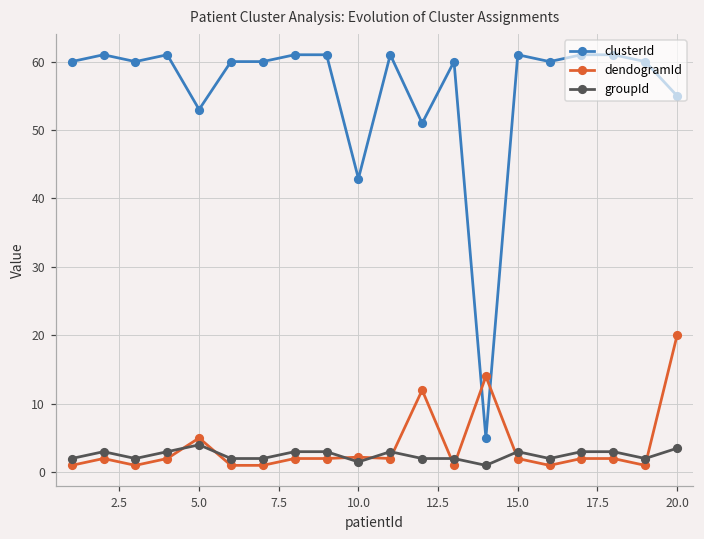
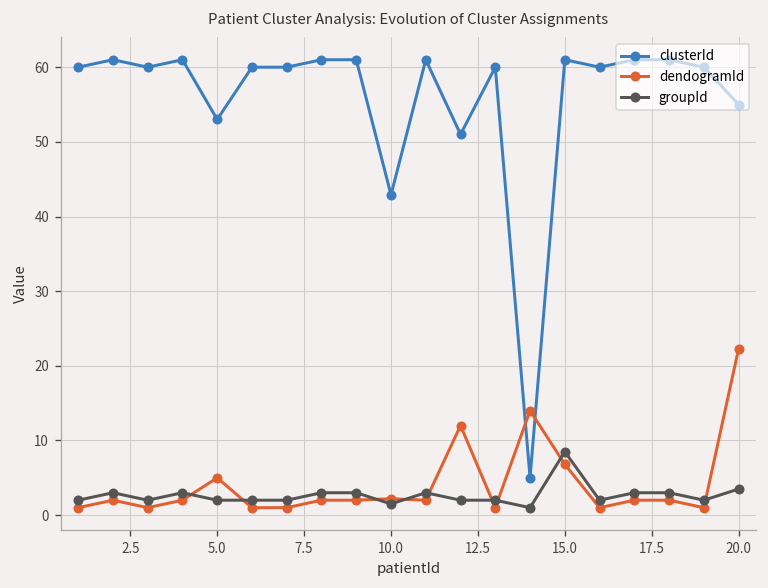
groupId, 5.0: 4 -> 2
dendogramId, 15.0: 2 -> 7
groupId, 15.0: 3 -> 9
dendogramId, 20.0: 20 -> 22
